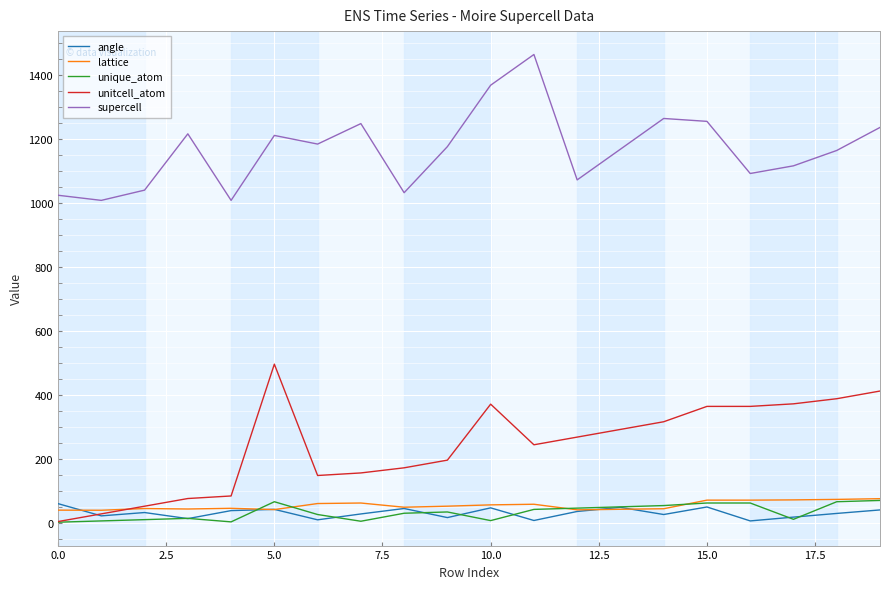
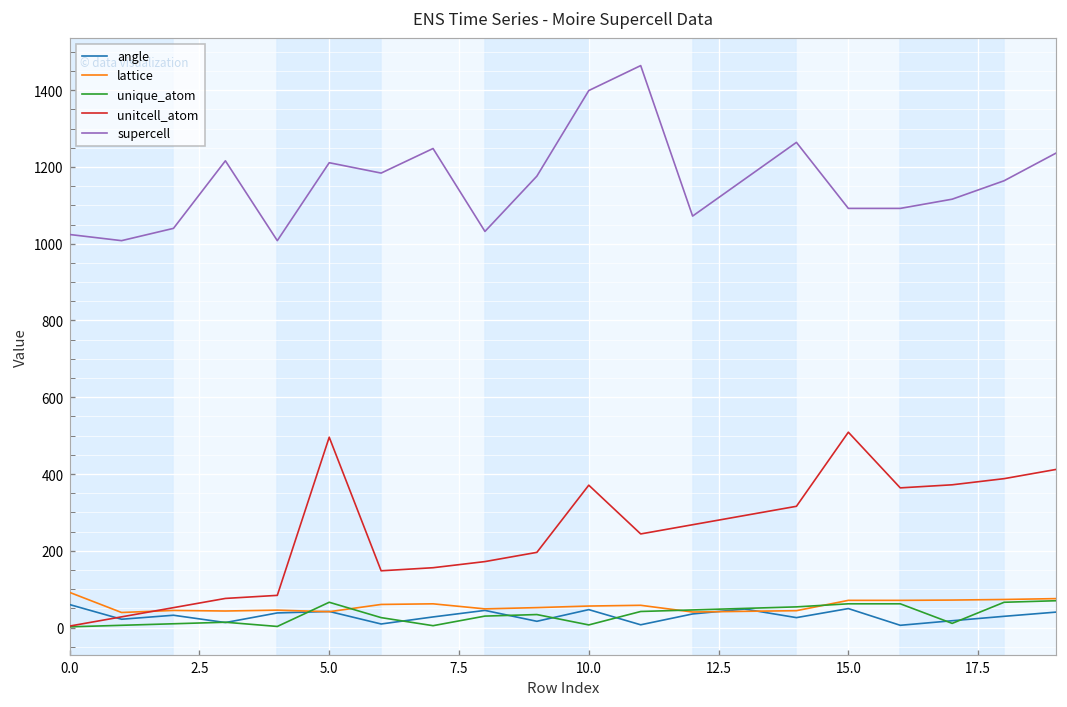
lattice, 0.0: 40 -> 90
supercell, 10.0: 1370 -> 1400
unitcell_atom, 15.0: 360 -> 510
supercell, 15.0: 1260 -> 1090
